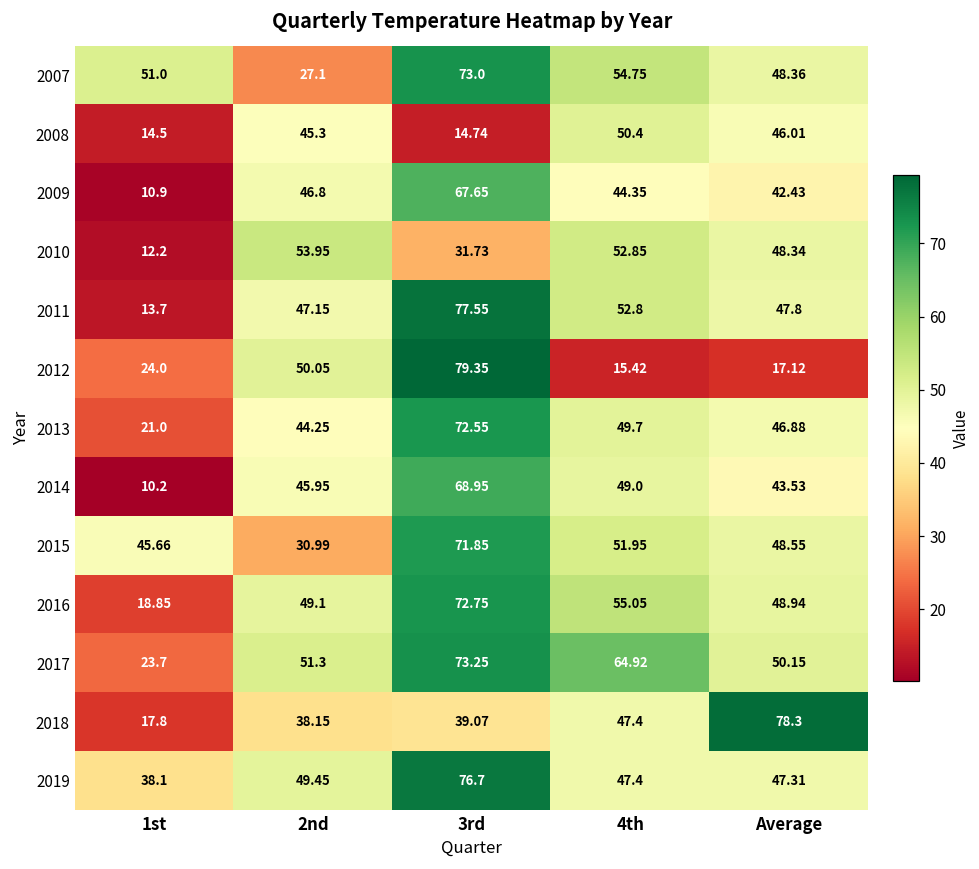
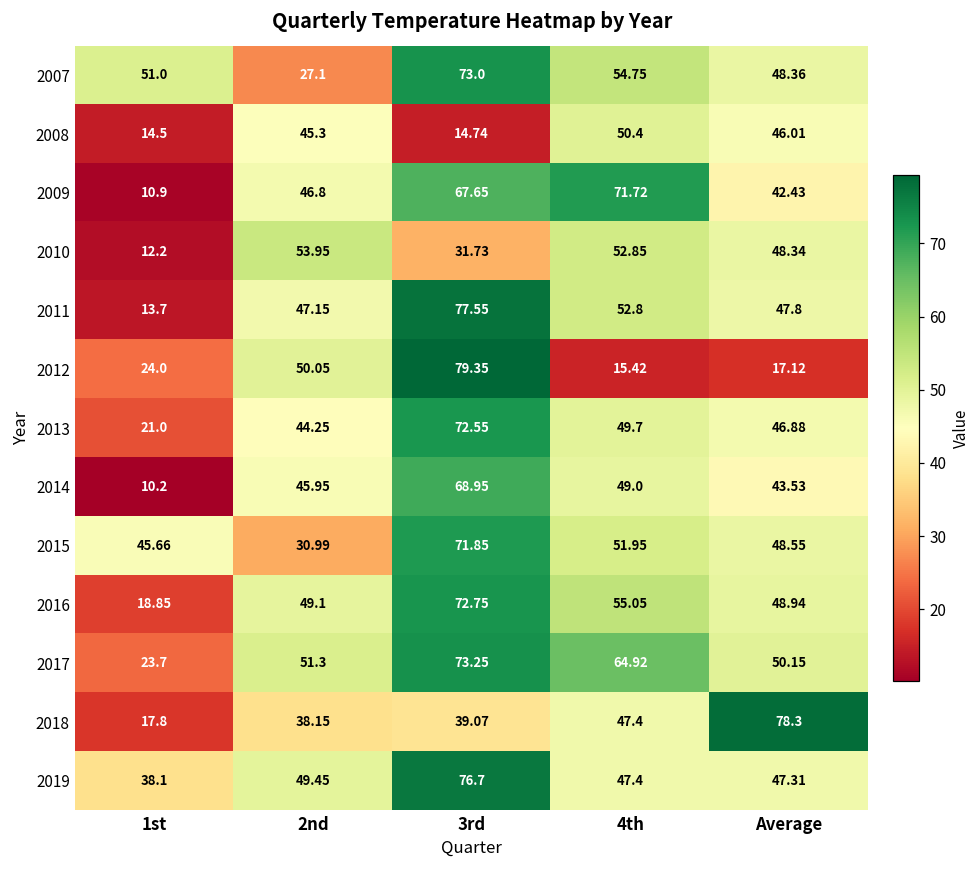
2009, 4th: 44.35 -> 71.72
